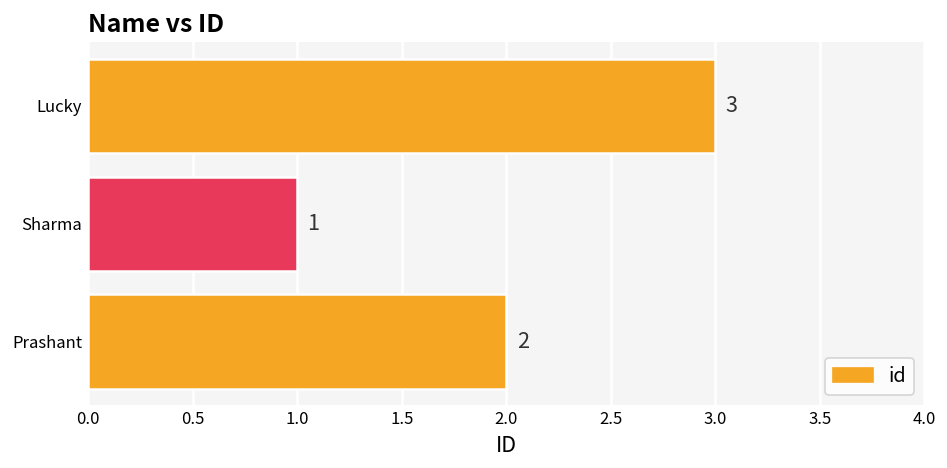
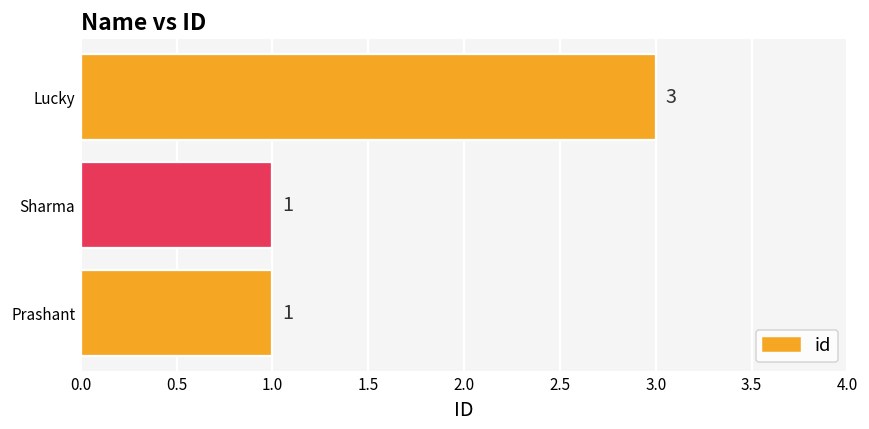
Prashant: 2 -> 1
